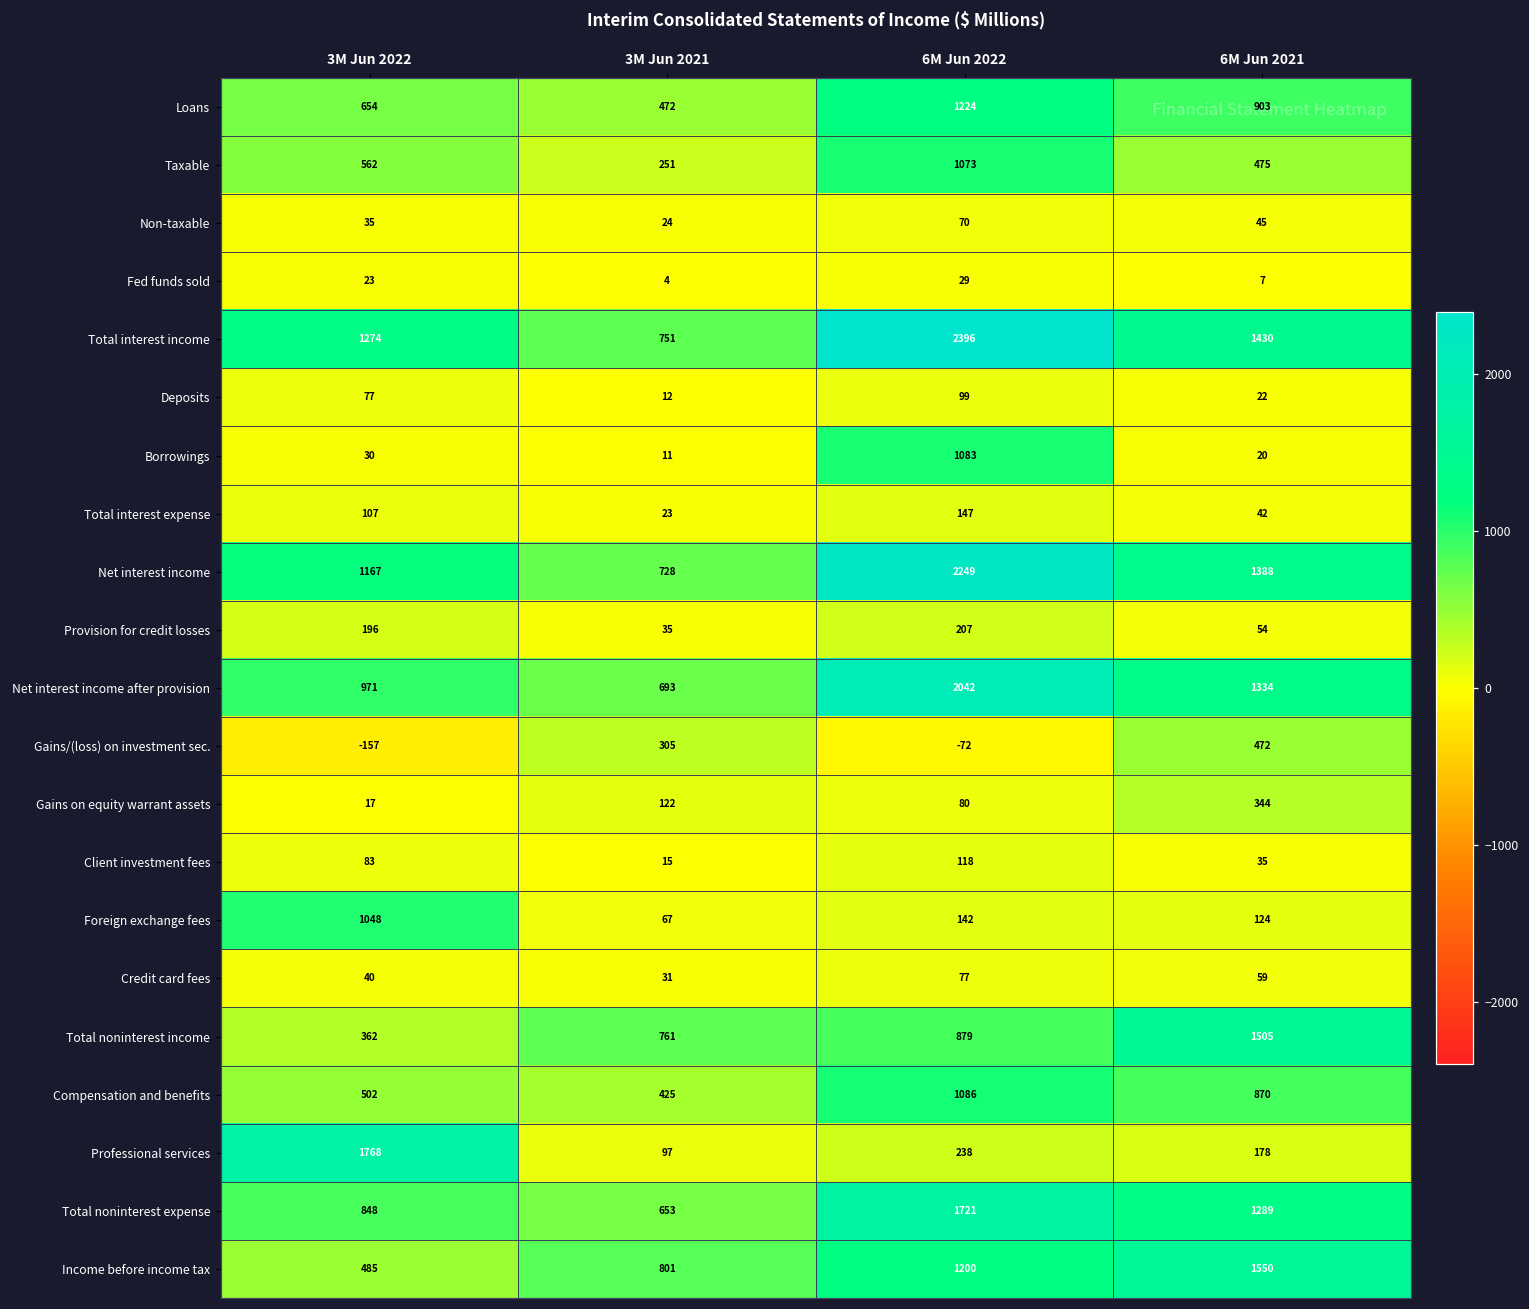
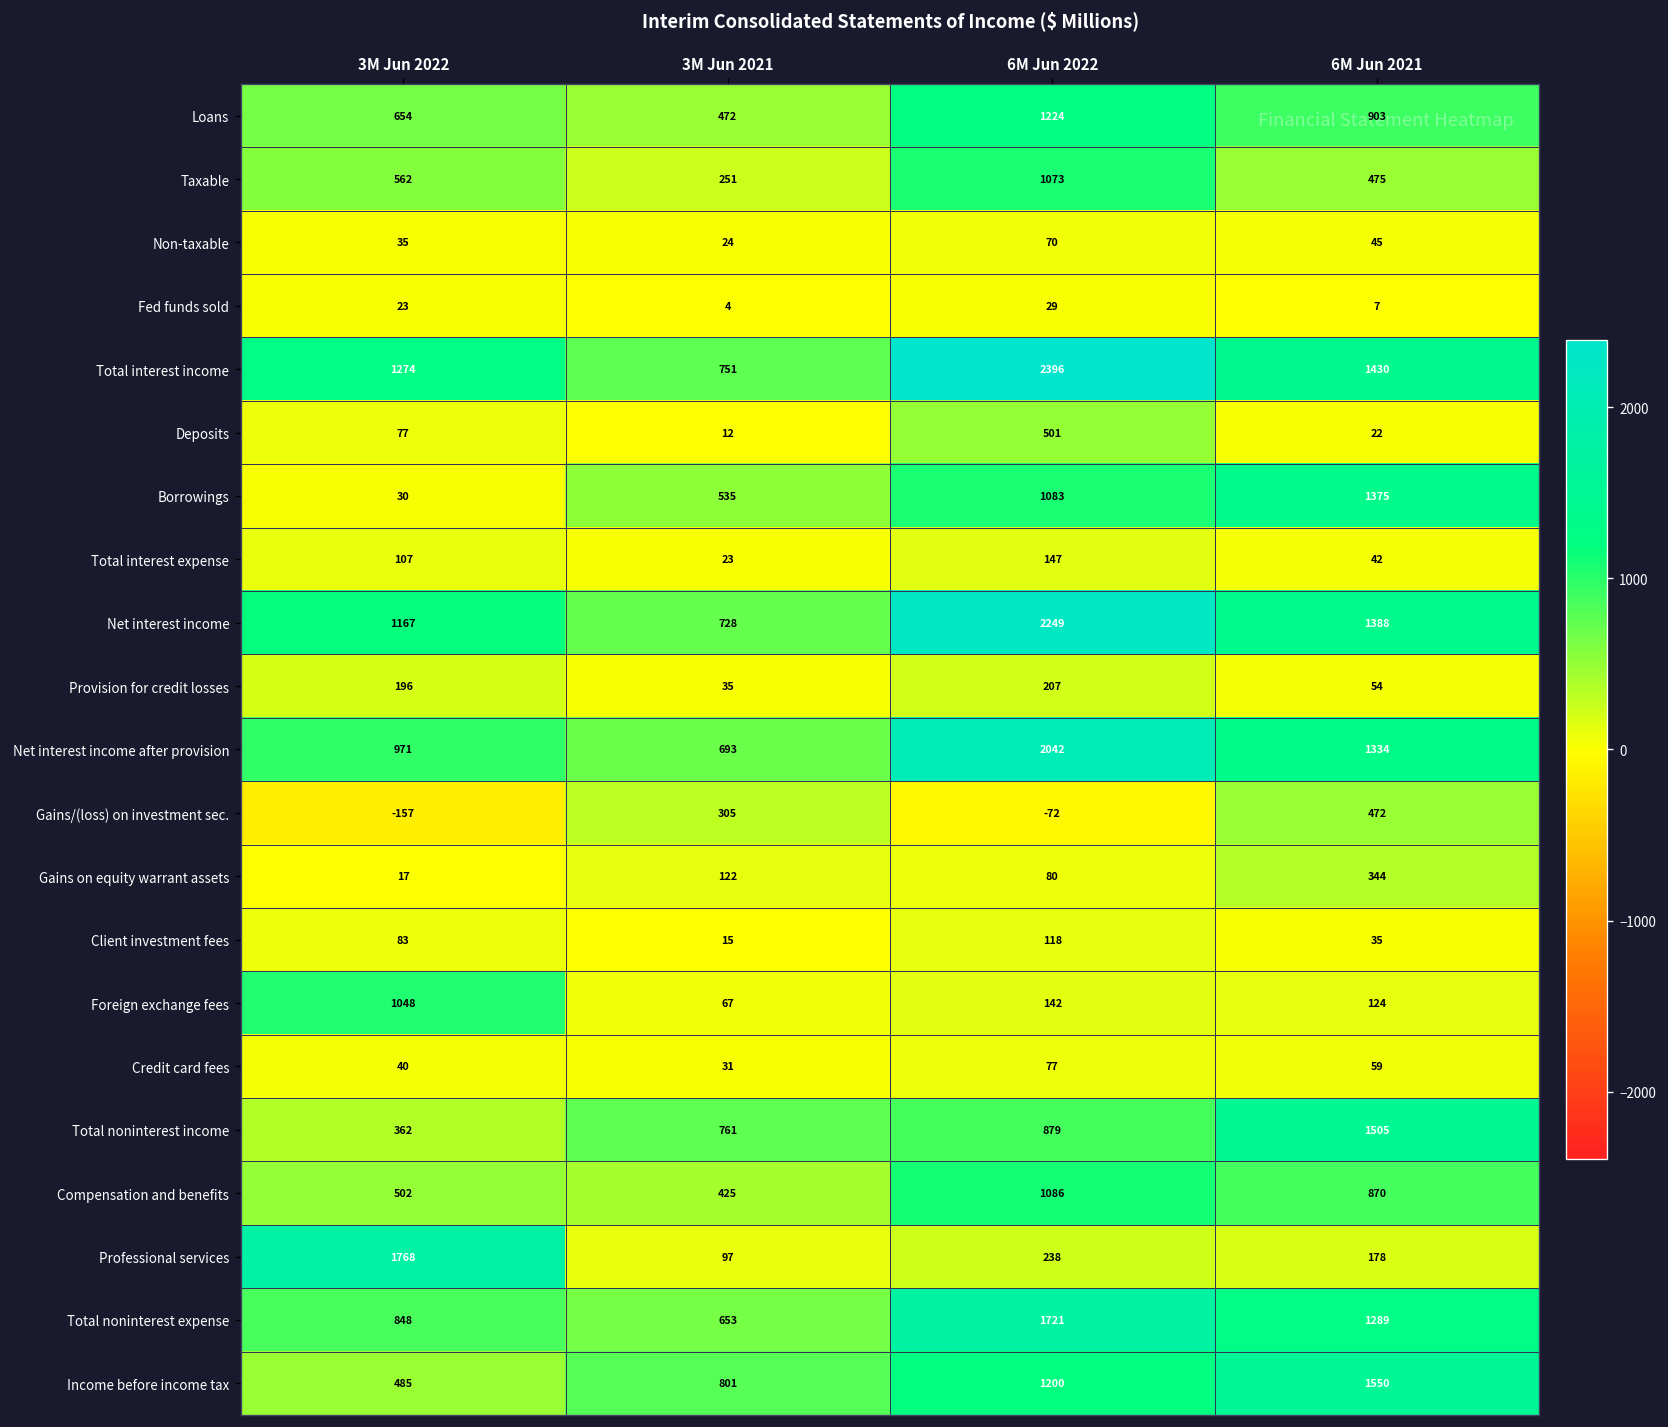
Deposits, 6M Jun 2022: 99 -> 501
Borrowings, 3M Jun 2021: 11 -> 535
Borrowings, 6M Jun 2021: 20 -> 1375
